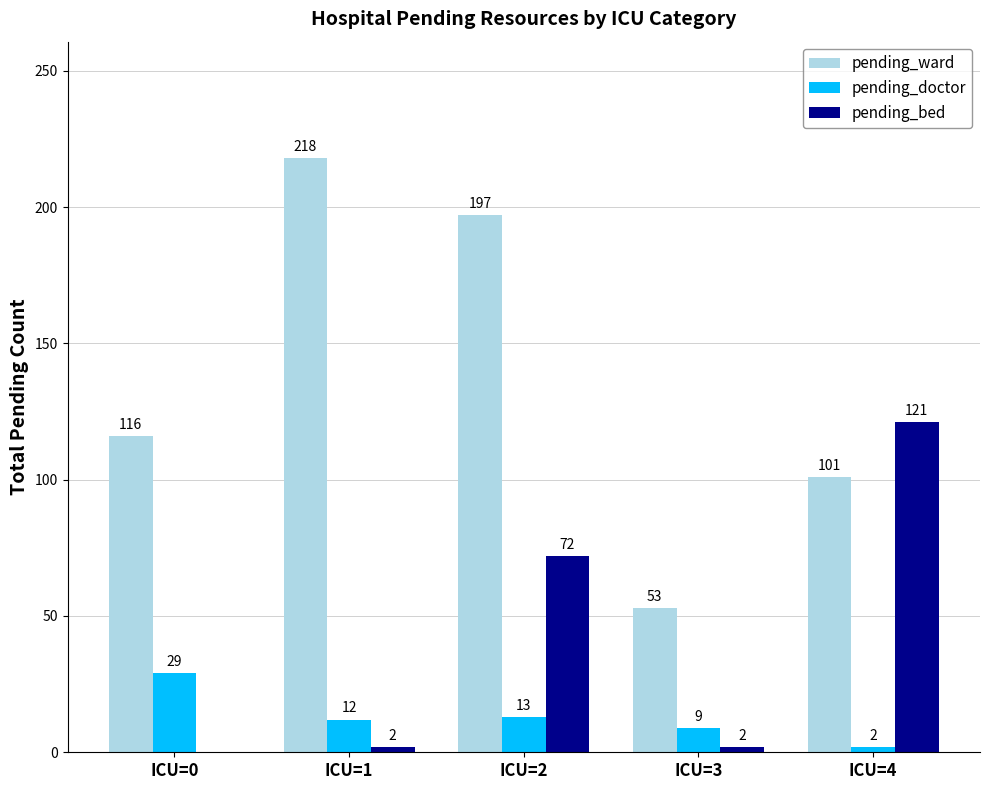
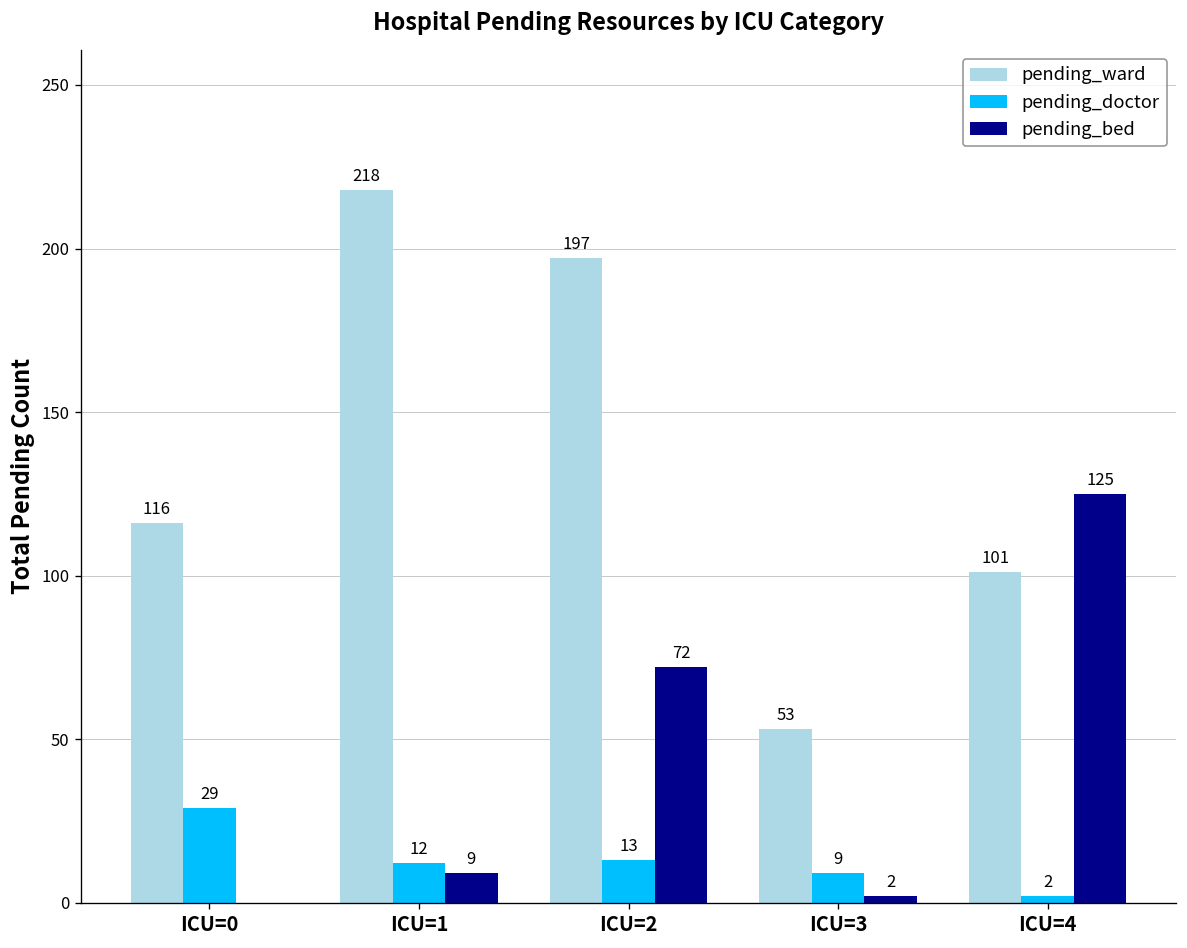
pending_bed, ICU=1: 2 -> 9
pending_bed, ICU=4: 121 -> 125
